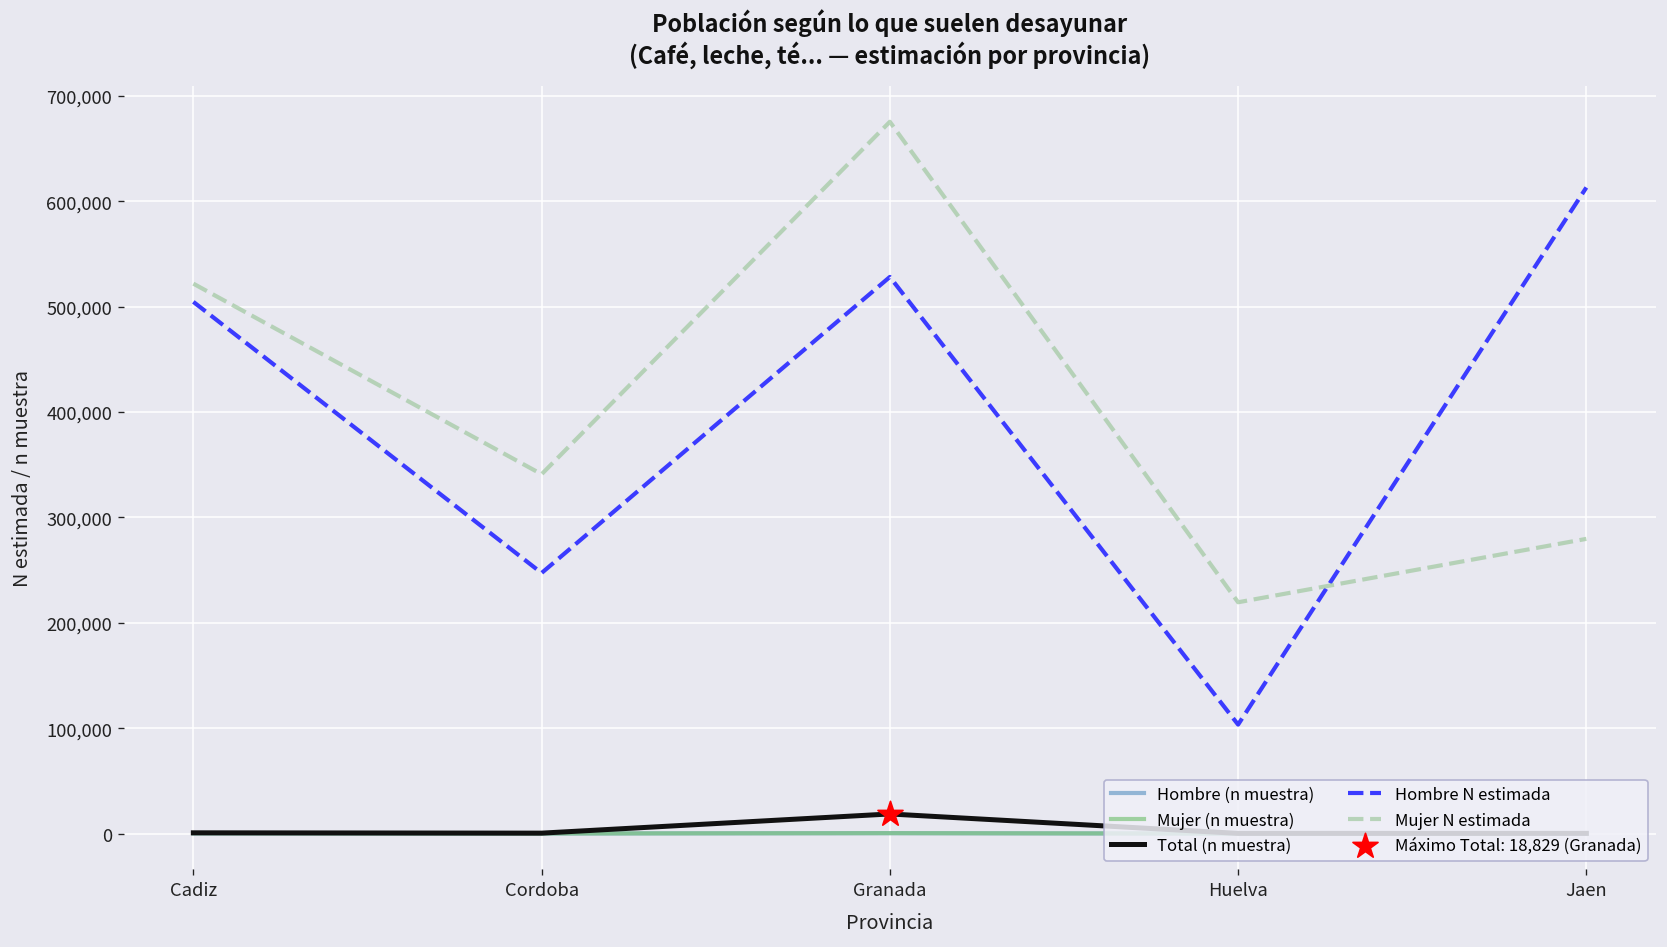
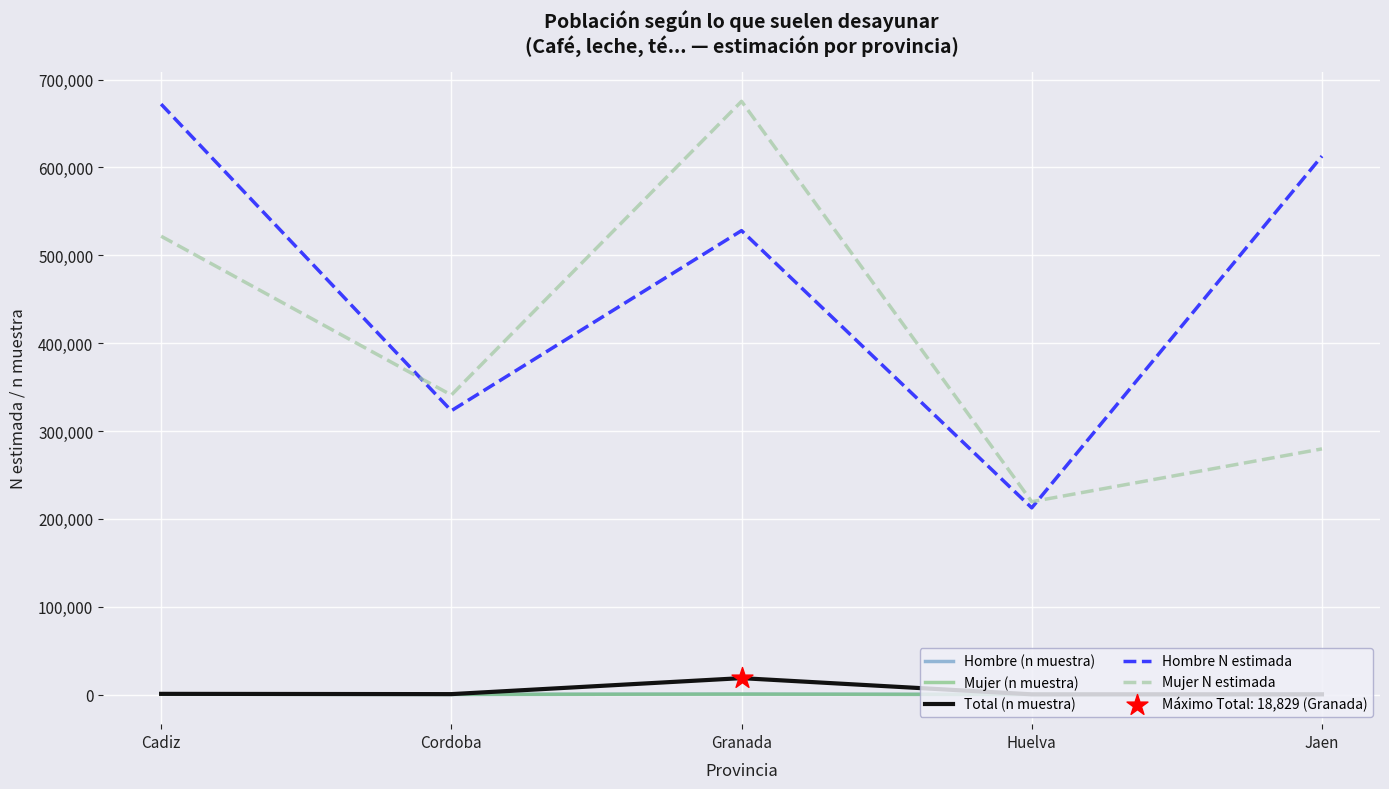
Hombre N estimada, Cadiz: 500,000 -> 670,000
Hombre N estimada, Cordoba: 250,000 -> 320,000
Hombre N estimada, Huelva: 100,000 -> 210,000
